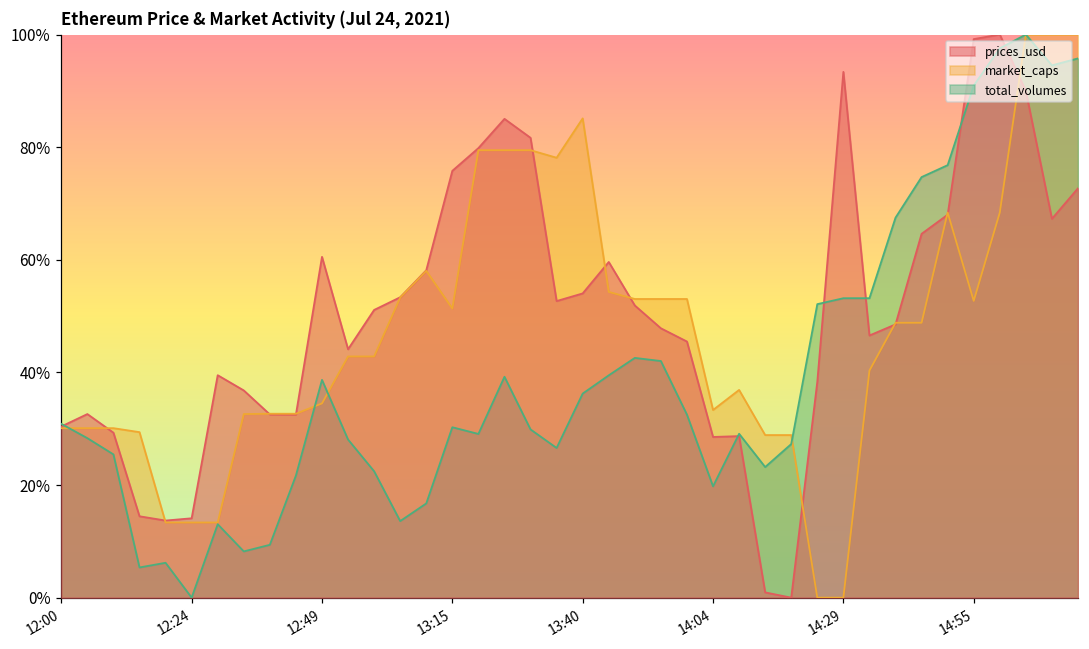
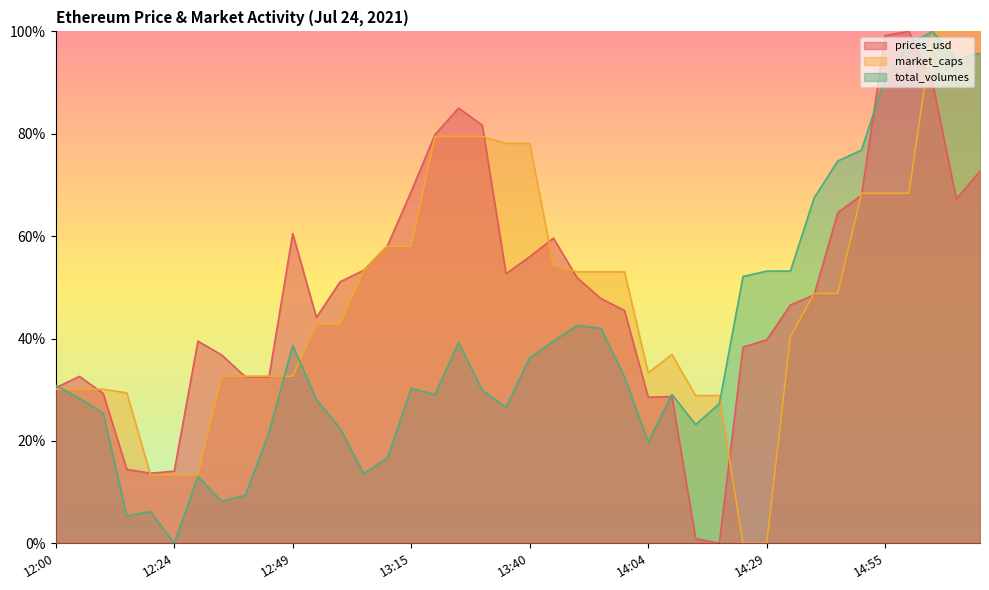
market_caps, 12:49: 34% -> 33%
prices_usd, 13:15: 76% -> 69%
market_caps, 13:15: 51% -> 58%
prices_usd, 13:40: 54% -> 56%
market_caps, 13:40: 85% -> 78%
prices_usd, 14:29: 93% -> 40%
market_caps, 14:55: 53% -> 68%
